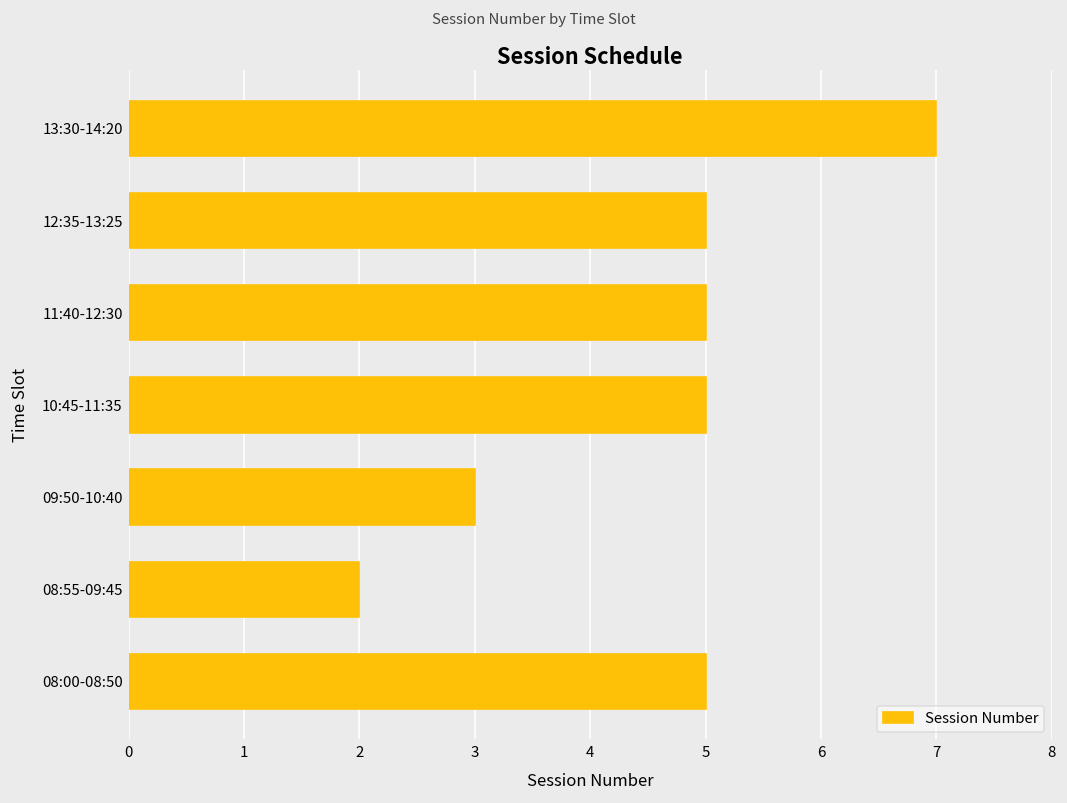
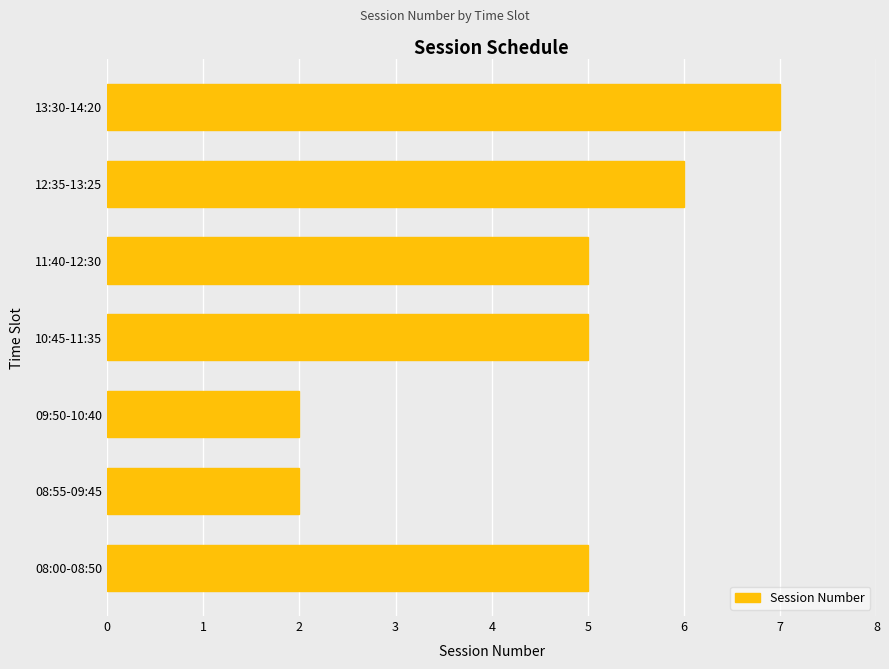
12:35-13:25: 5 -> 6
09:50-10:40: 3 -> 2
